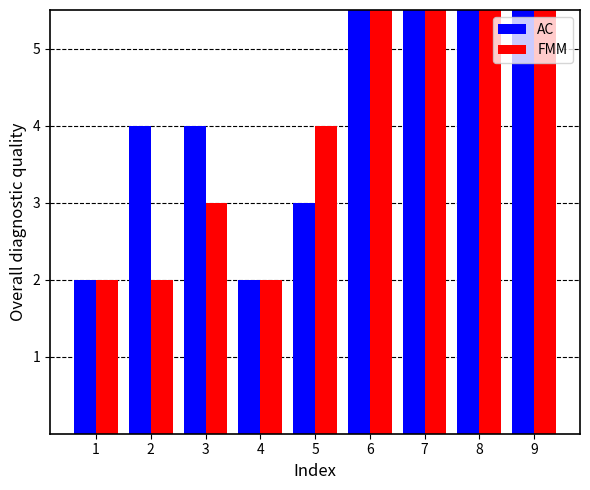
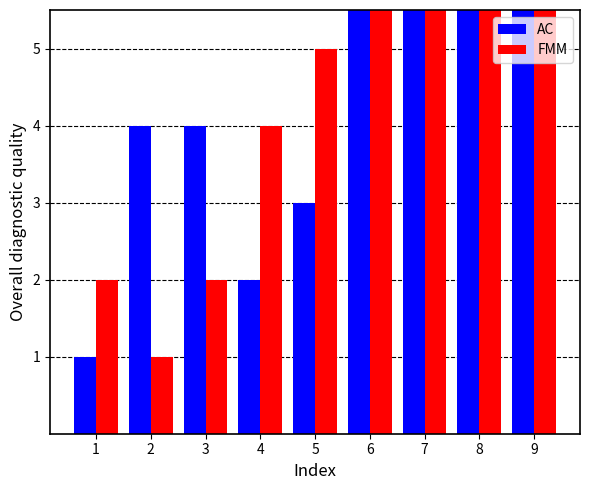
AC, 1: 2 -> 1
FMM, 2: 2 -> 1
FMM, 3: 3 -> 2
FMM, 4: 2 -> 4
FMM, 5: 4 -> 5
